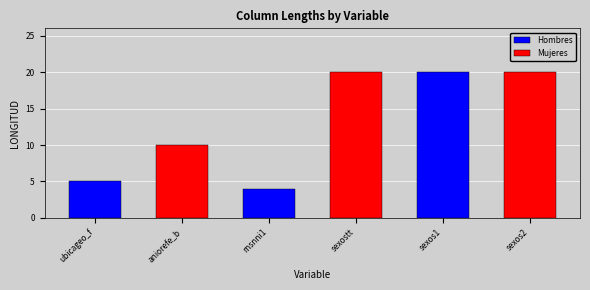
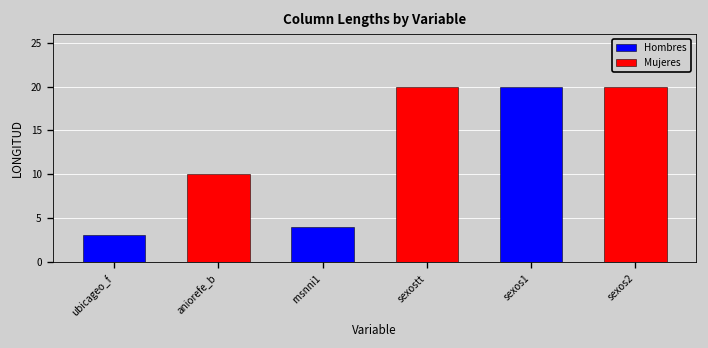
ubicageo_f: 5 -> 3
